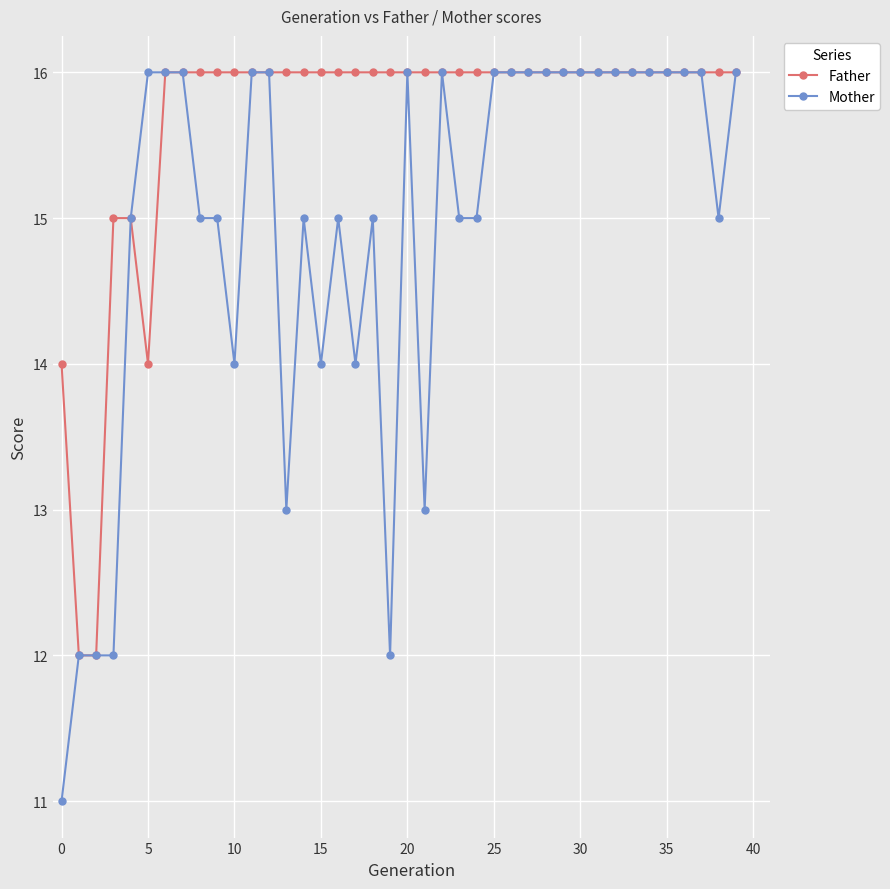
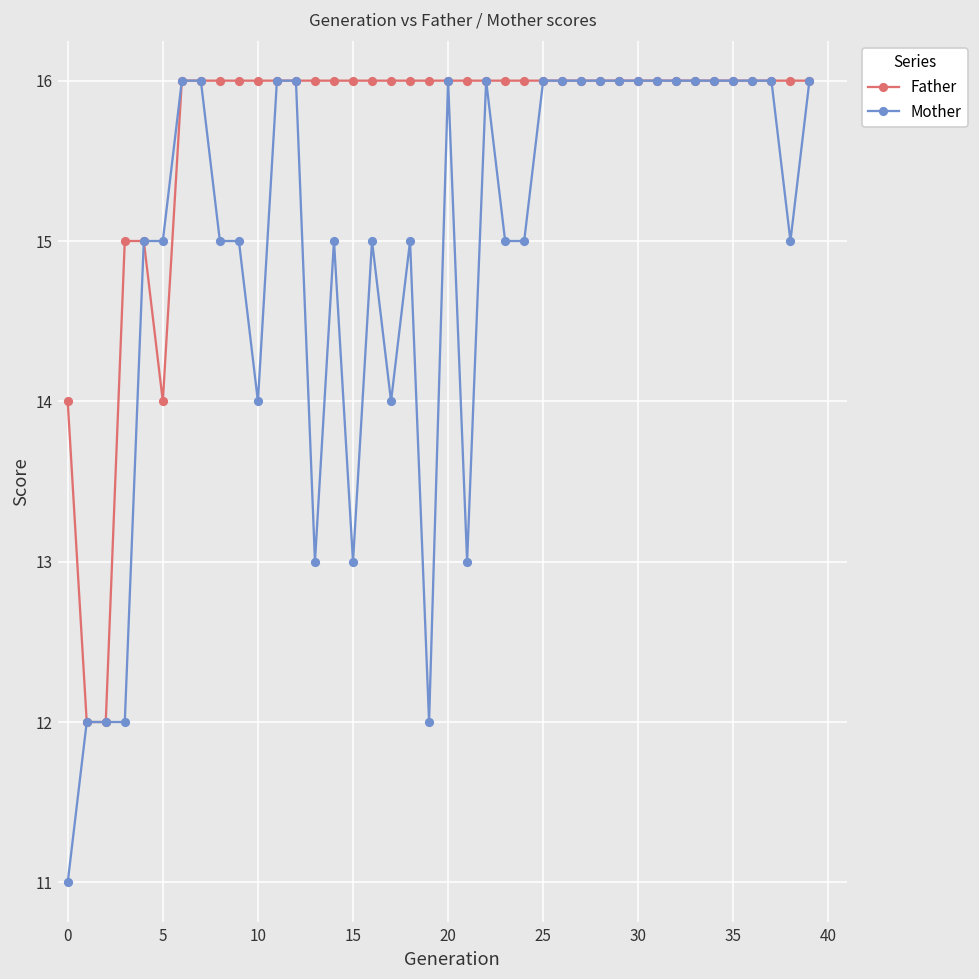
Mother, 5: 16 -> 15
Mother, 15: 14 -> 13
